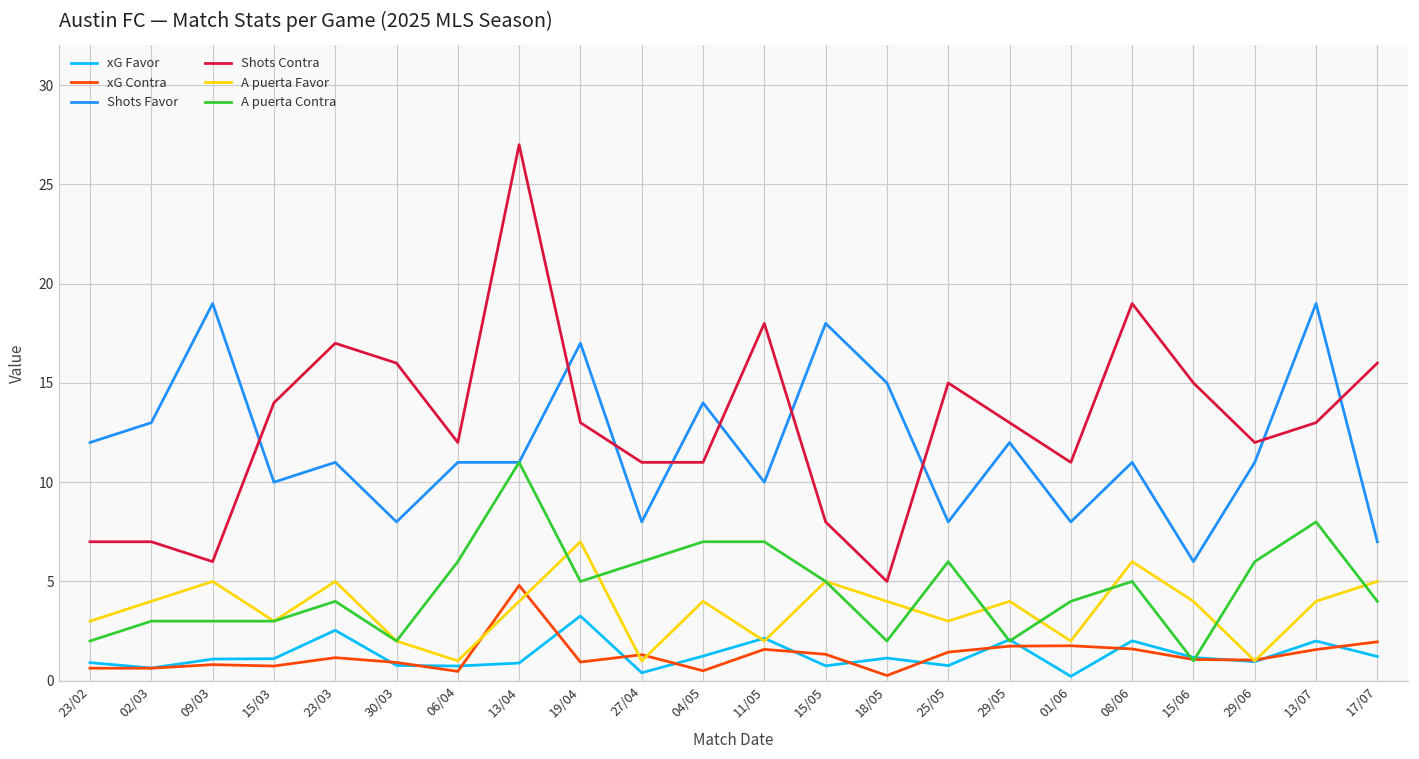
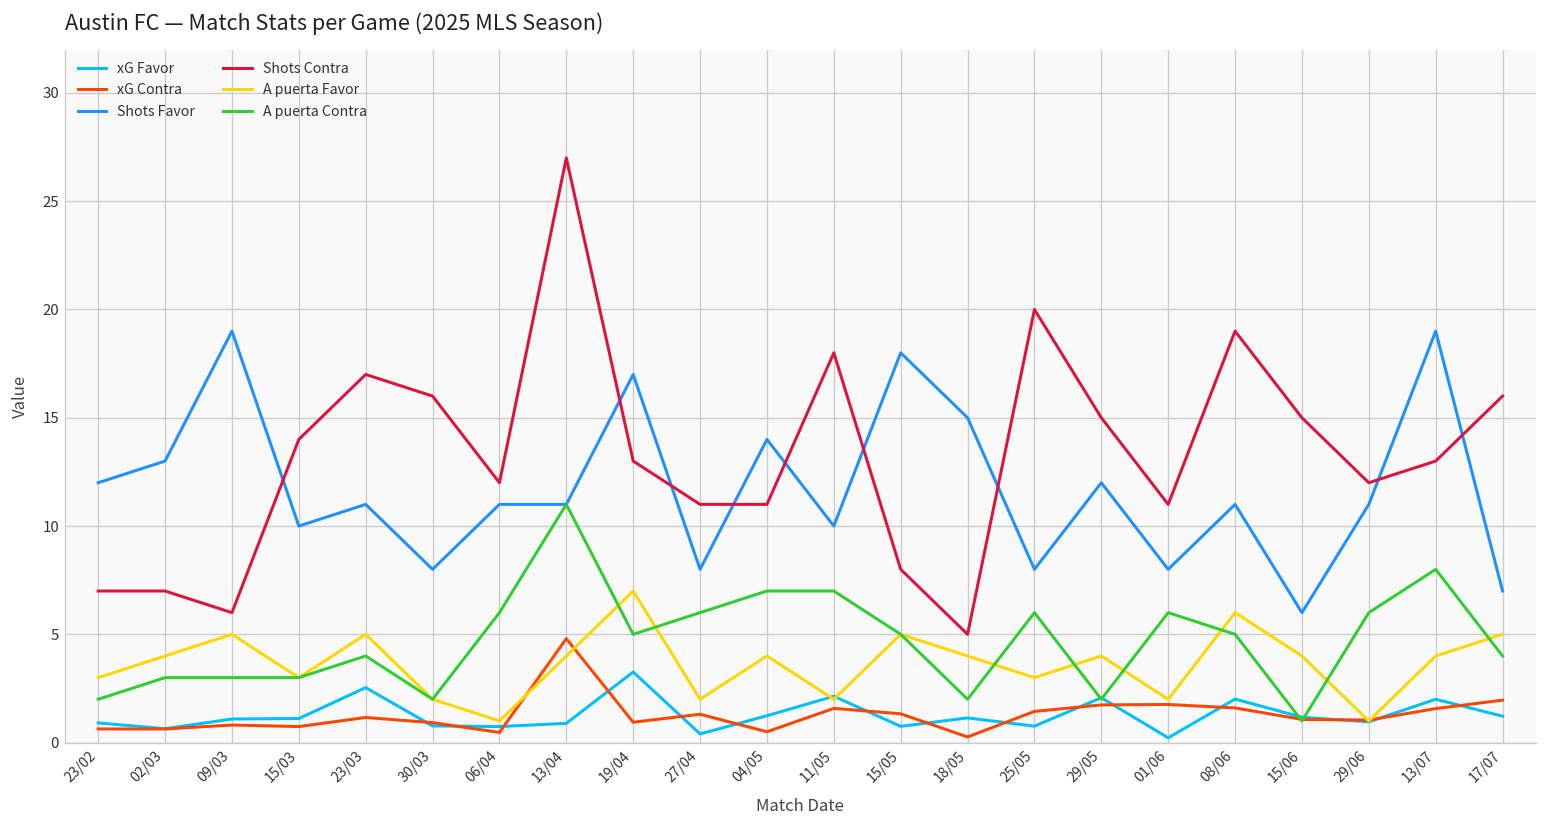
A puerta Favor, 27/04: 1 -> 2
Shots Contra, 25/05: 15 -> 20
Shots Contra, 29/05: 13 -> 15
A puerta Contra, 01/06: 4 -> 6
